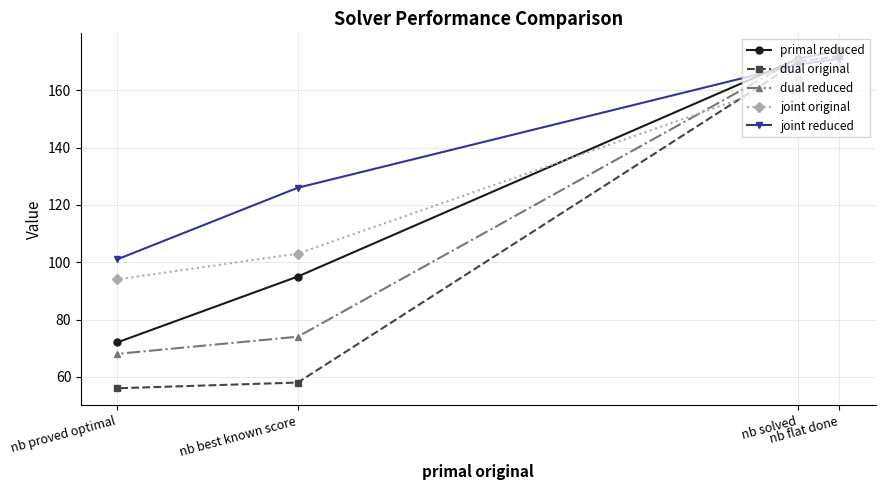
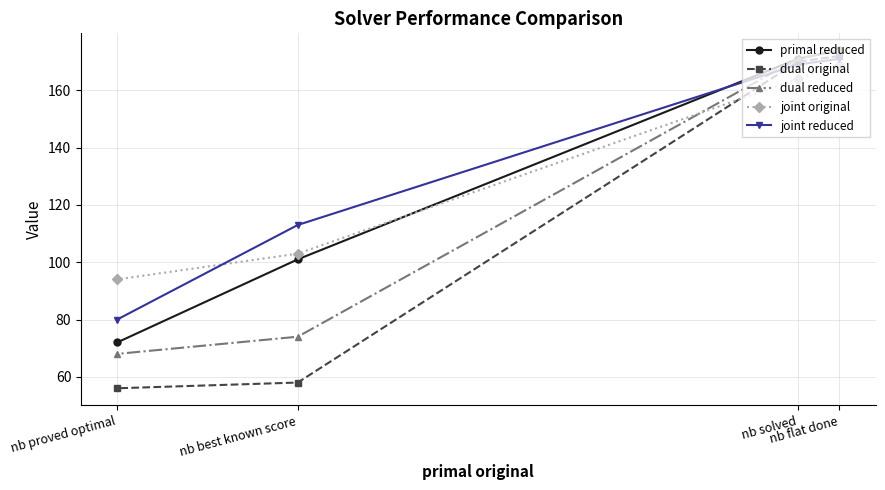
joint reduced, nb proved optimal: 101 -> 80
primal reduced, nb best known score: 95 -> 101
joint reduced, nb best known score: 126 -> 113
